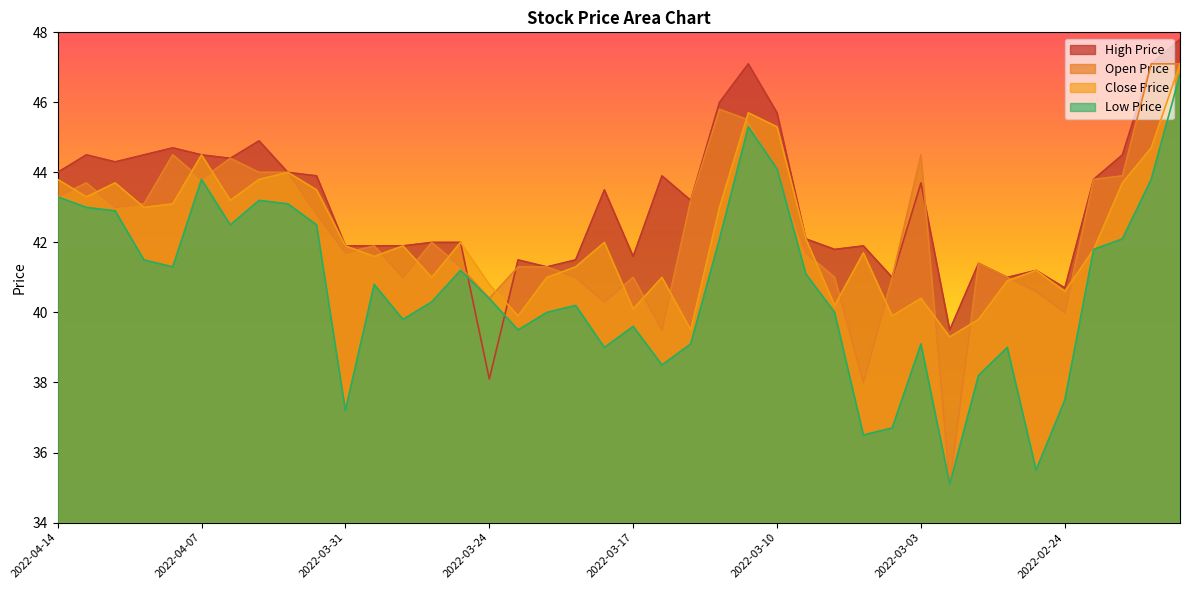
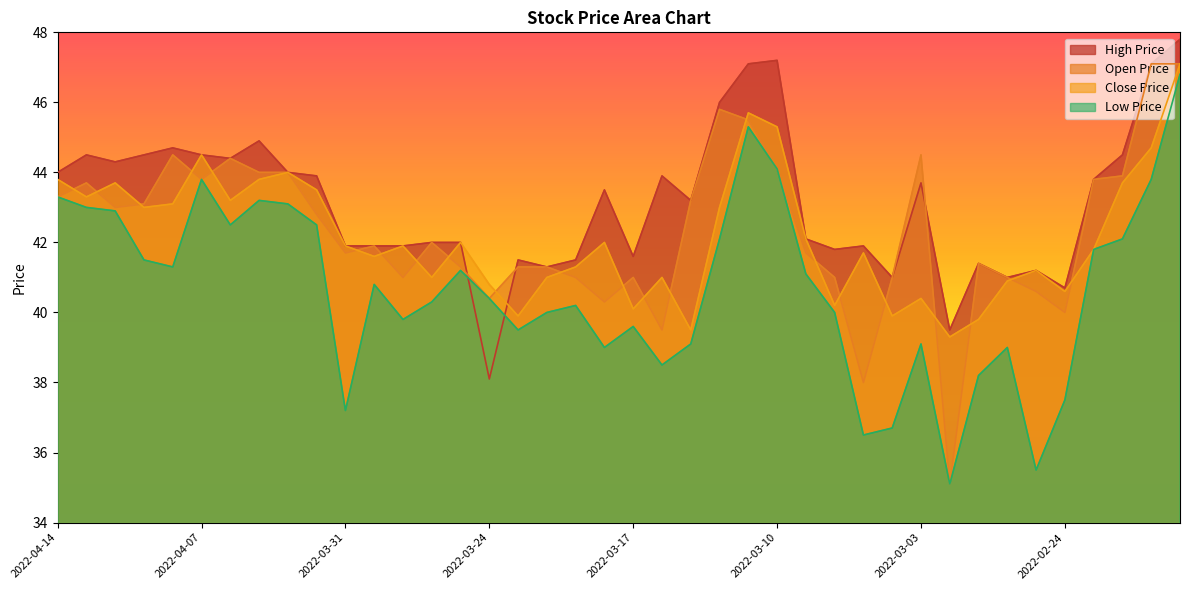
High Price, 2022-03-10: 45.7 -> 47.2
